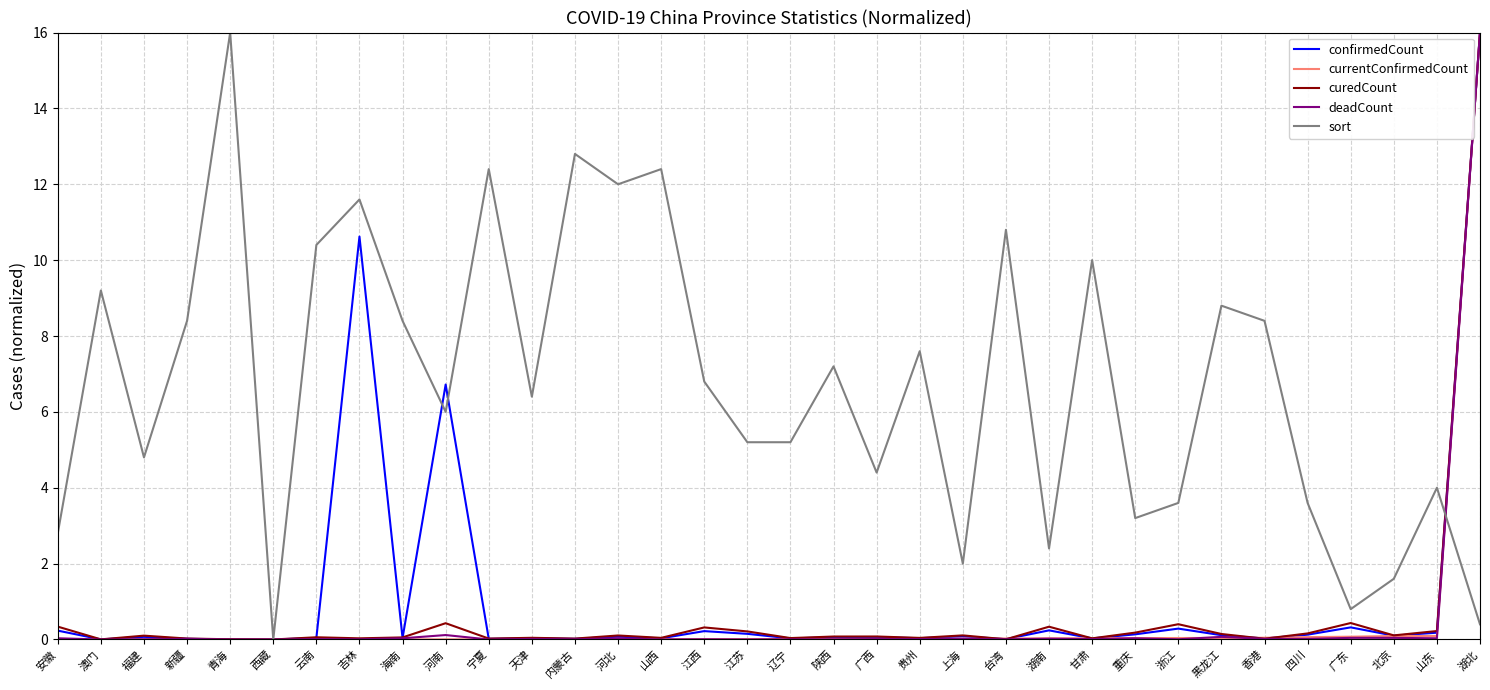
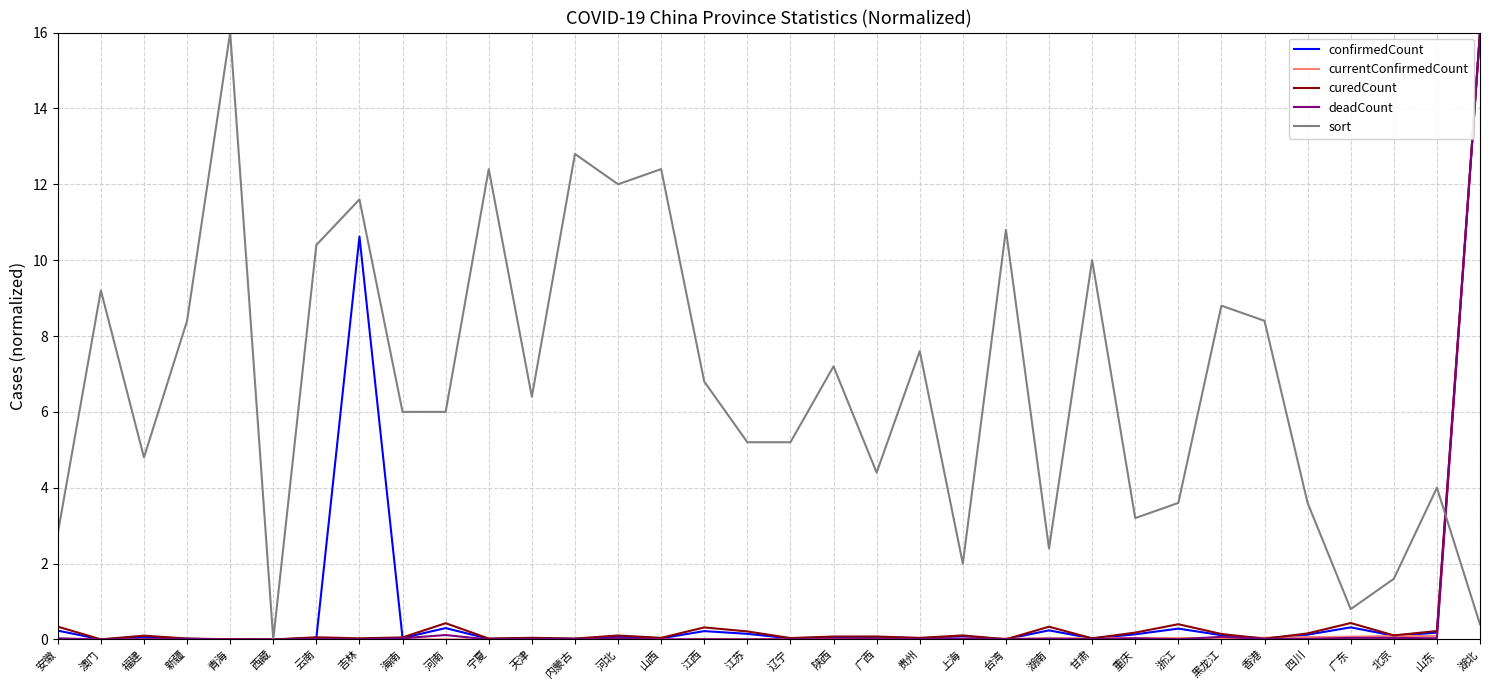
sort, 海南: 8.4 -> 6.0
confirmedCount, 河南: 6.7 -> 0.3
